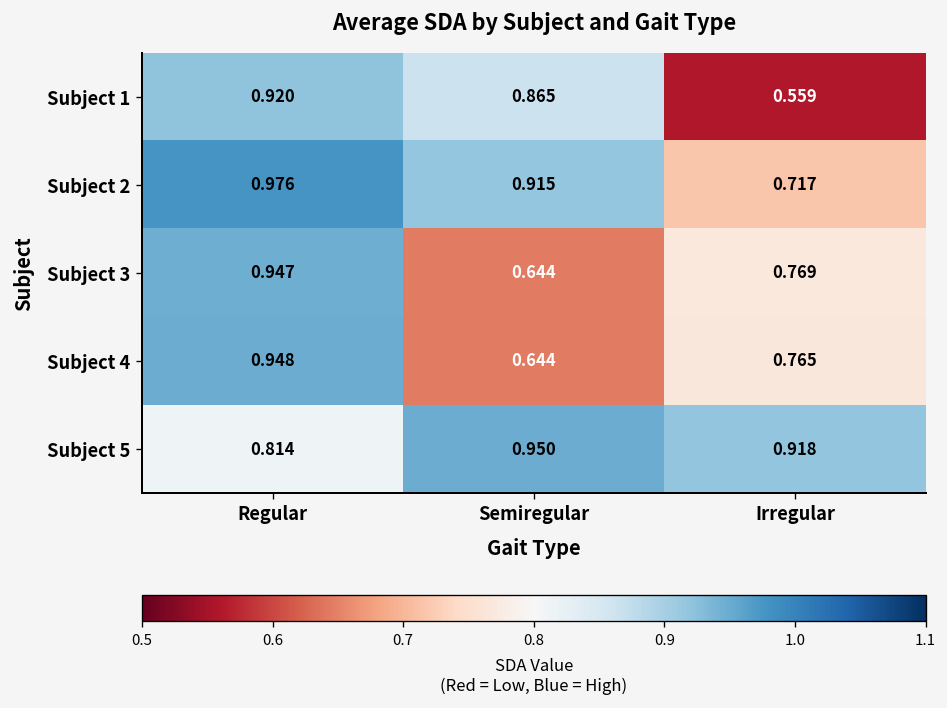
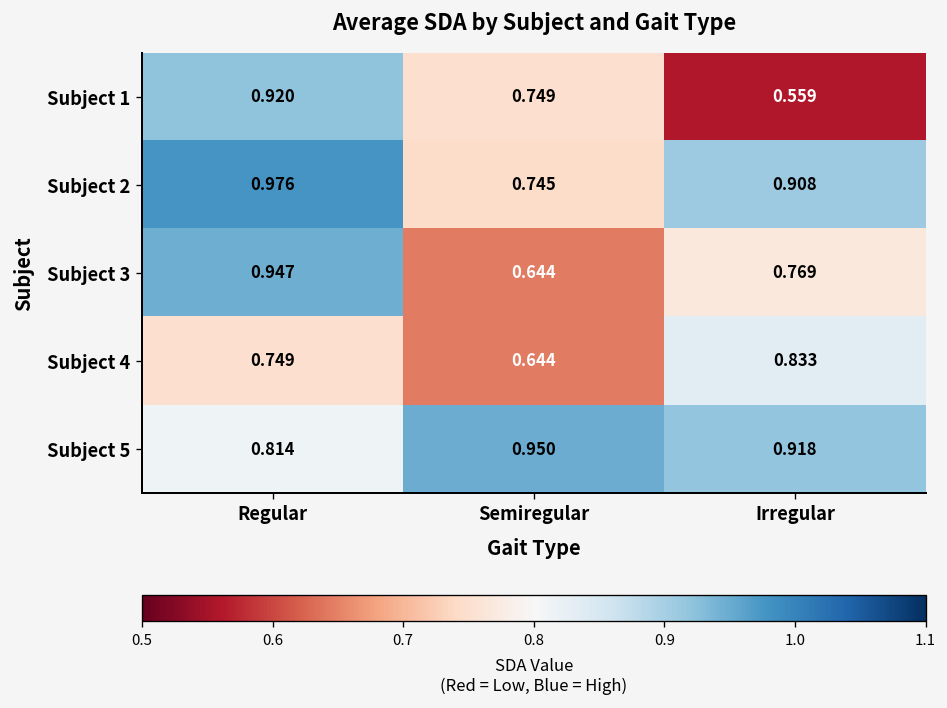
Subject 1, Semiregular: 0.865 -> 0.749
Subject 2, Semiregular: 0.915 -> 0.745
Subject 2, Irregular: 0.717 -> 0.908
Subject 4, Regular: 0.948 -> 0.749
Subject 4, Irregular: 0.765 -> 0.833
